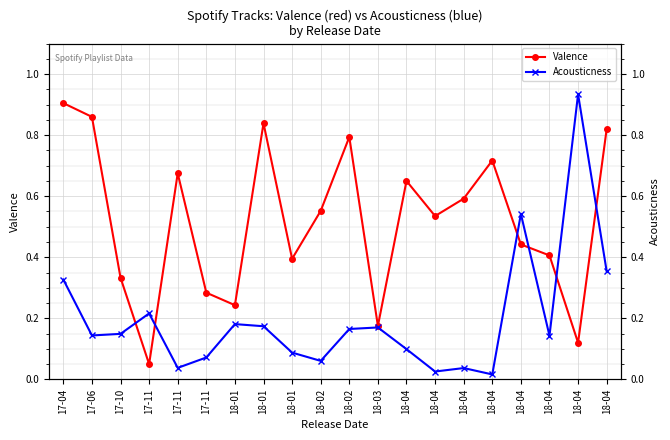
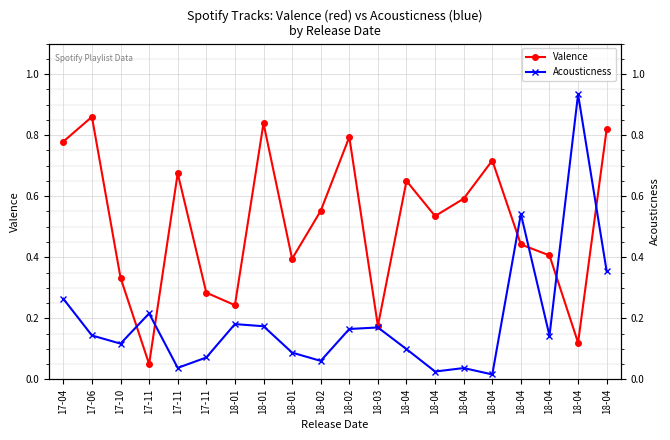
Valence, 17-04: 0.91 -> 0.78
Acousticness, 17-04: 0.33 -> 0.26
Acousticness, 17-10: 0.15 -> 0.12
